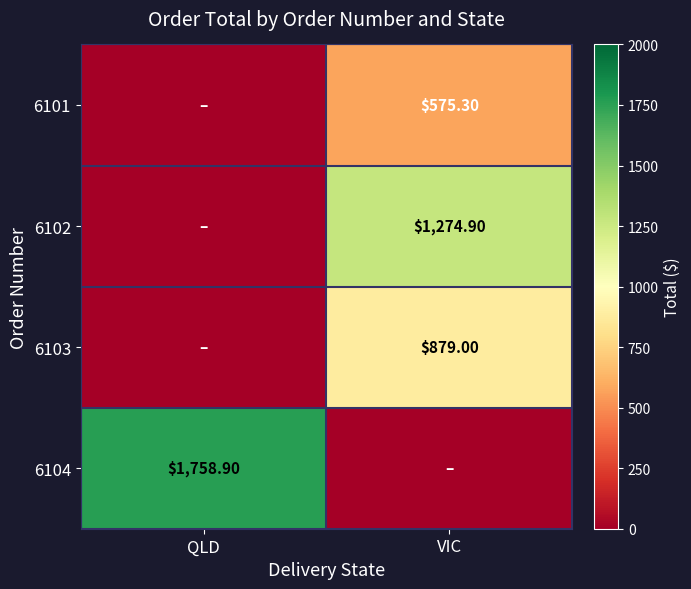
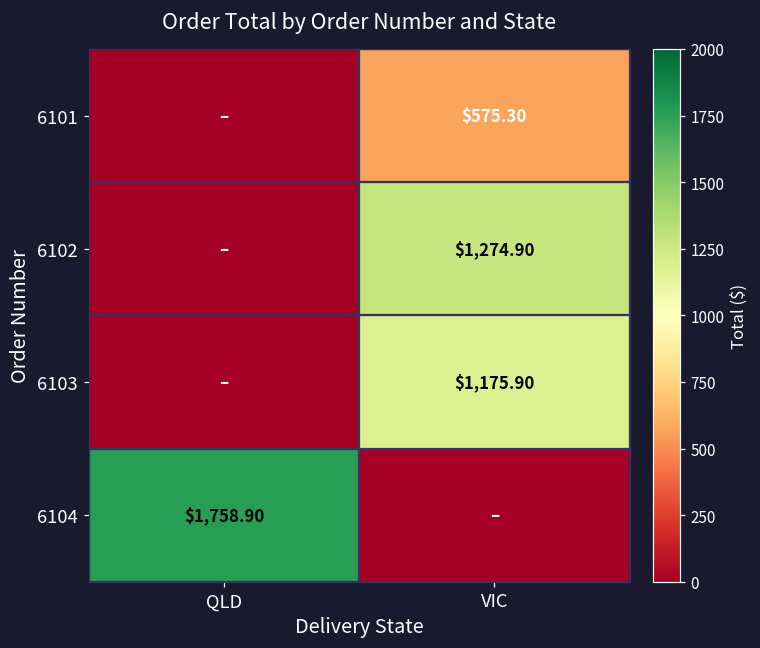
6103, VIC: $879.00 -> $1,175.90
